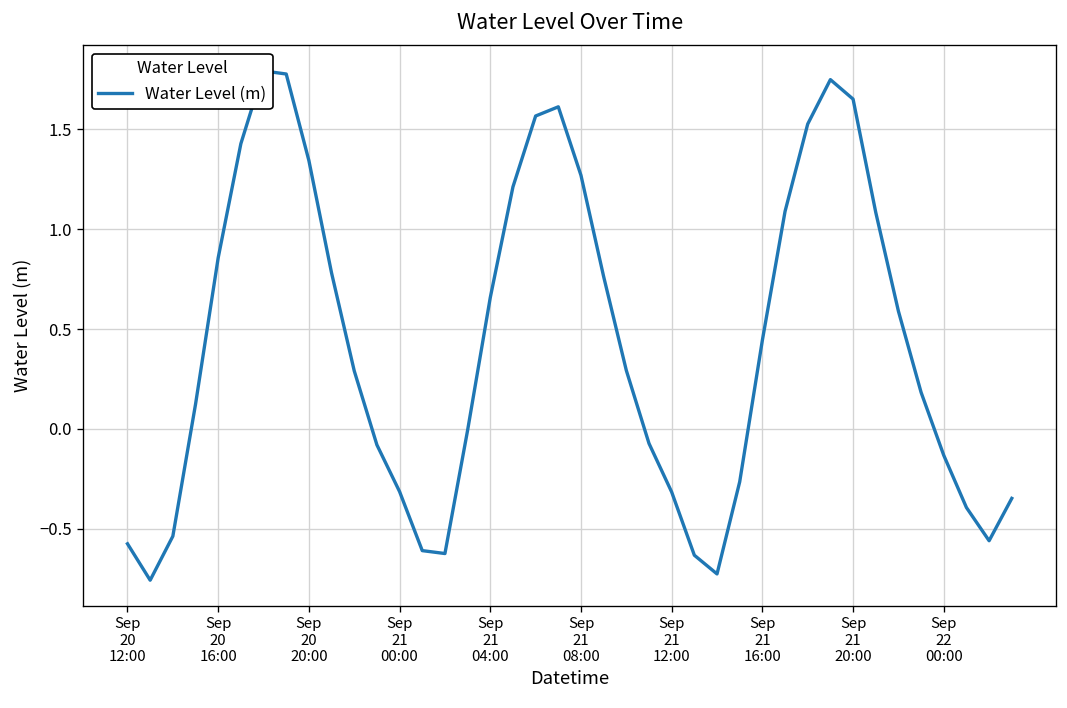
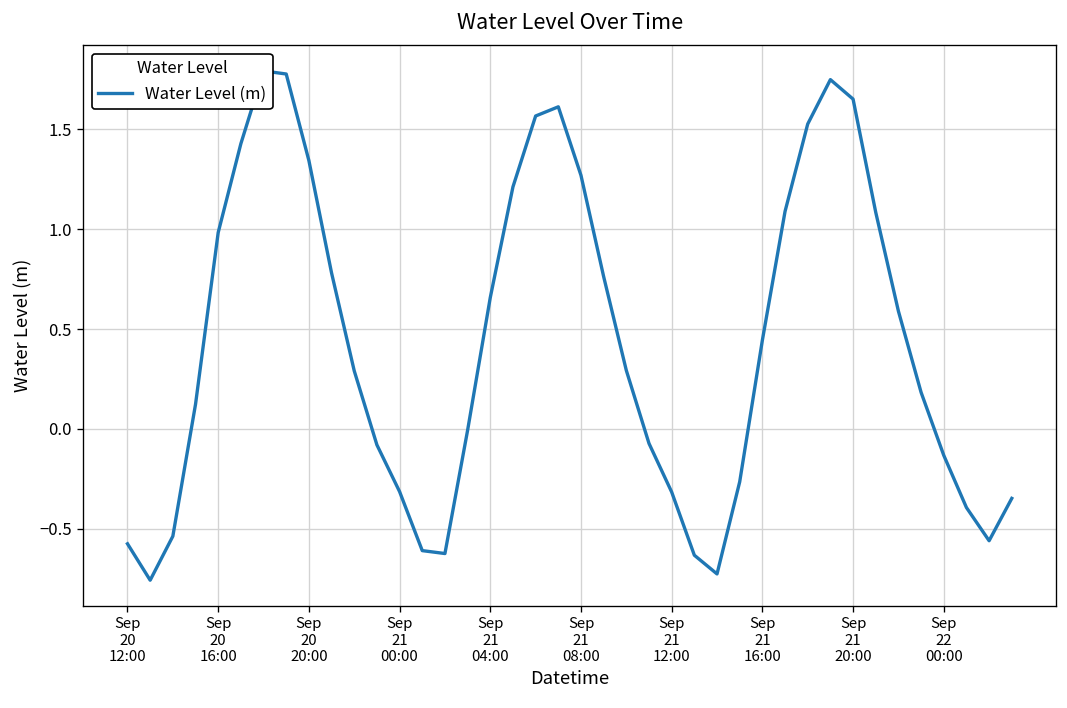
Sep 20 16:00: 0.86 -> 0.98
